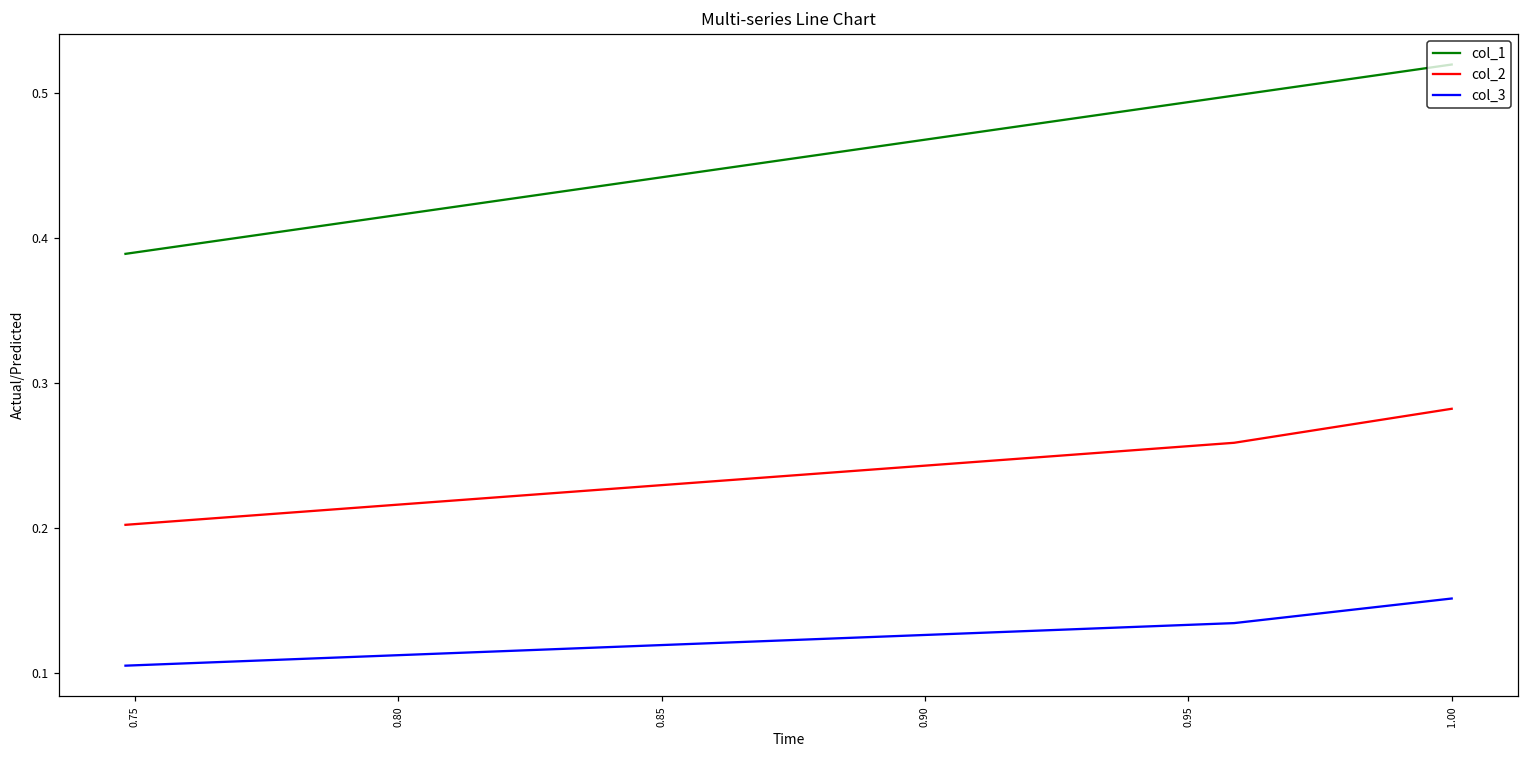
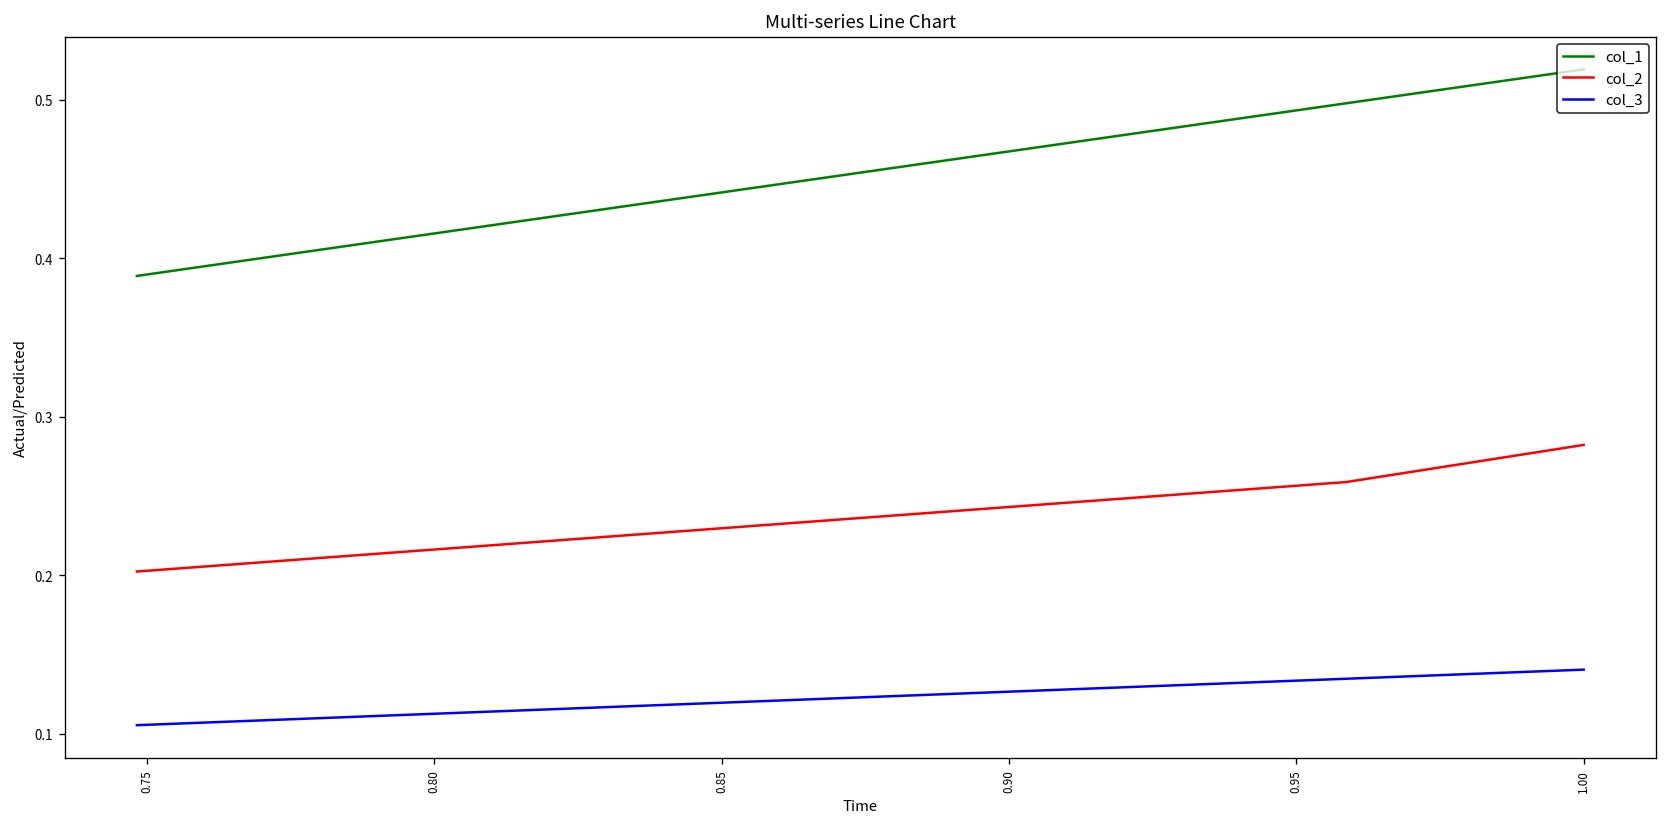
col_3, 1.00: 0.152 -> 0.140
